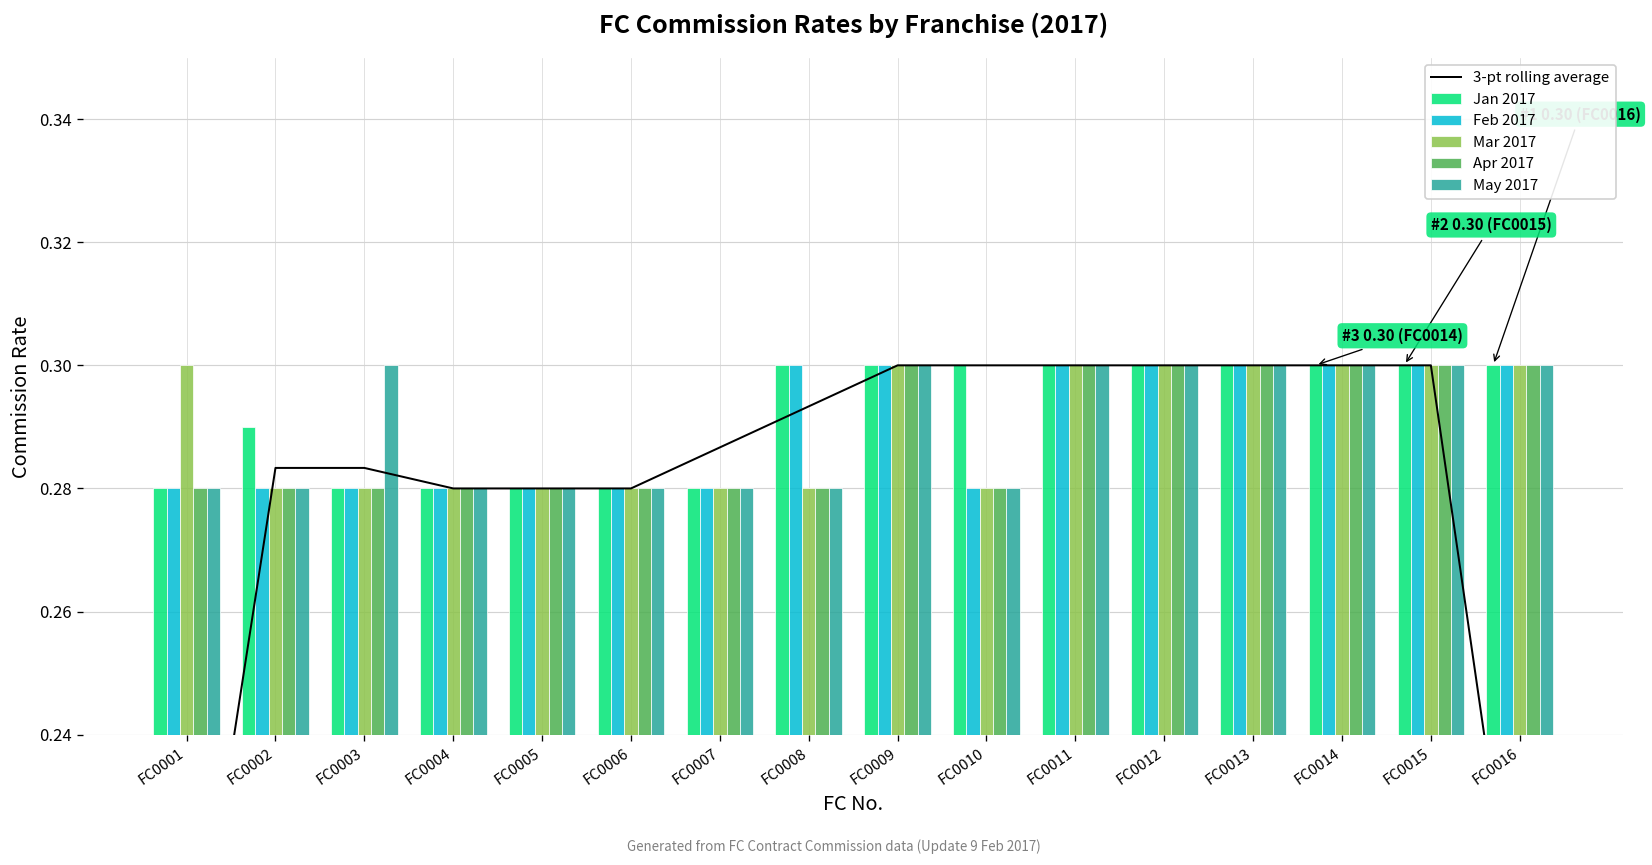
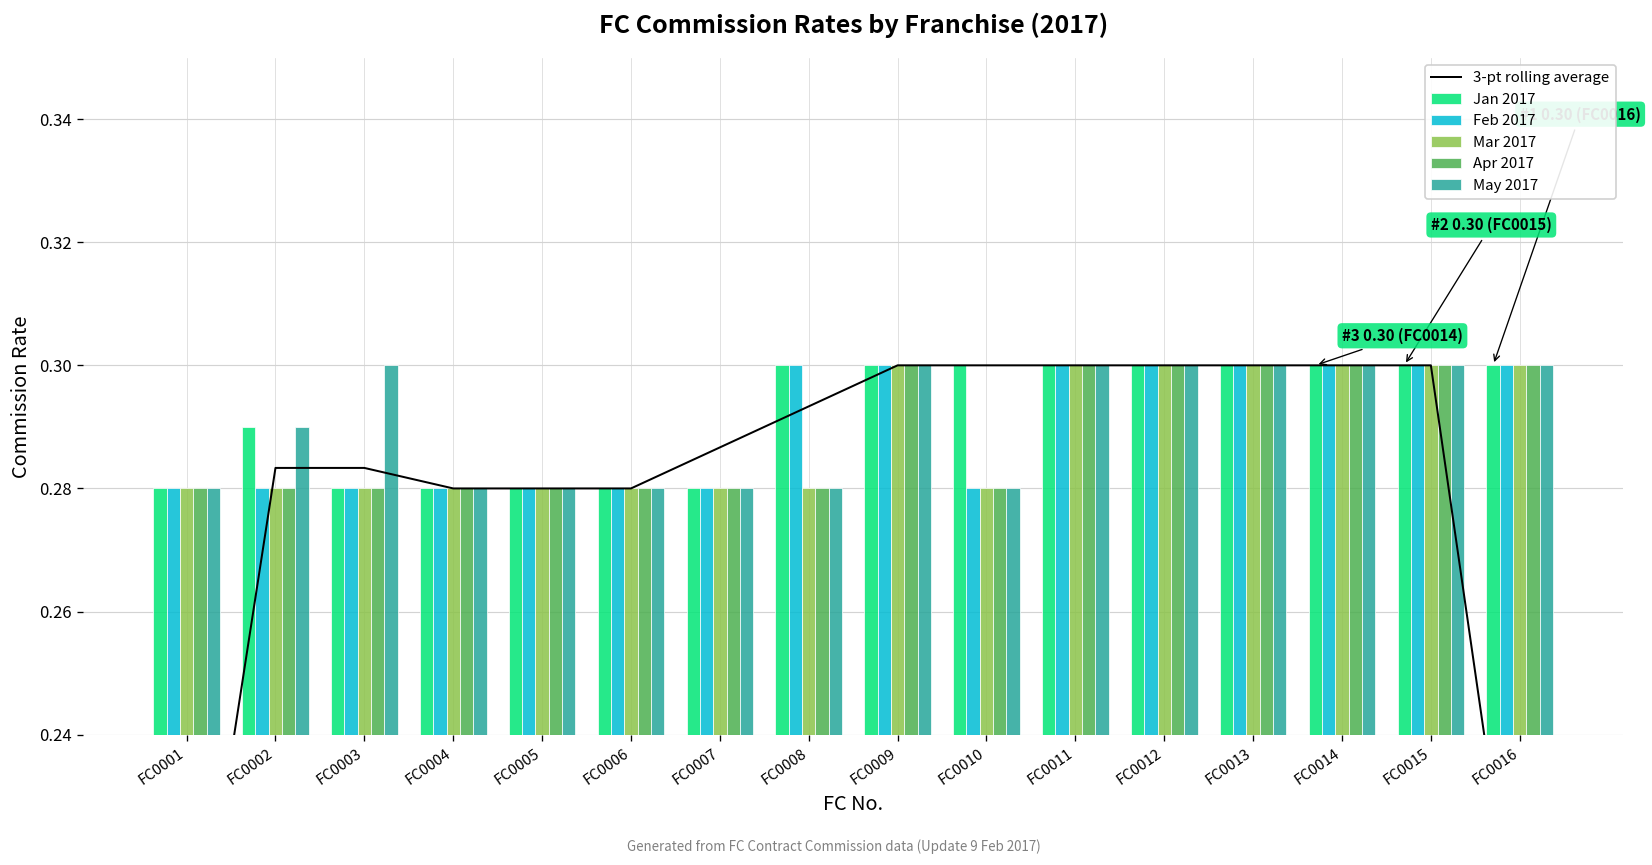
Mar 2017, FC0001: 0.30 -> 0.28
May 2017, FC0002: 0.28 -> 0.29
